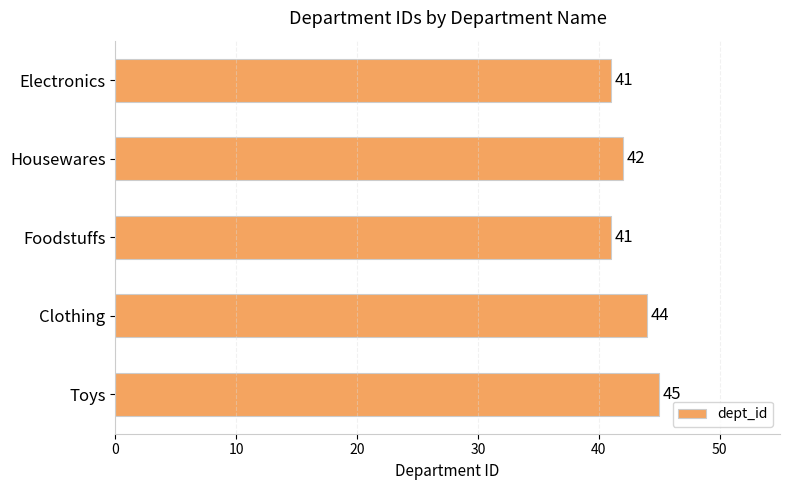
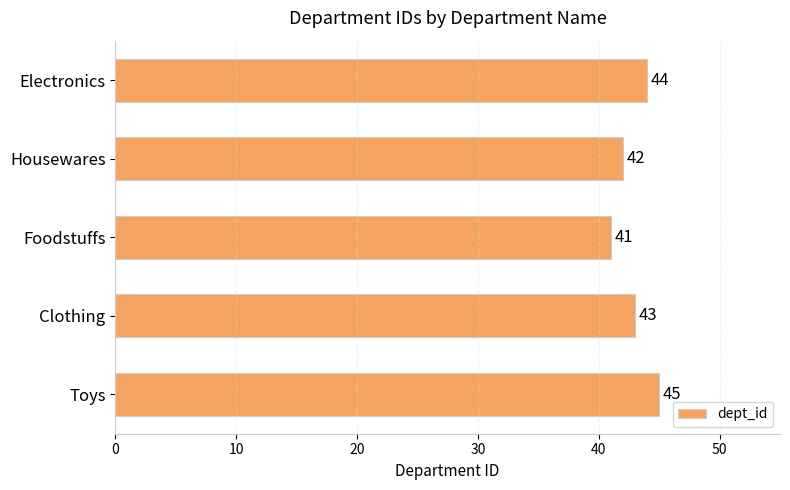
Electronics: 41 -> 44
Clothing: 44 -> 43
